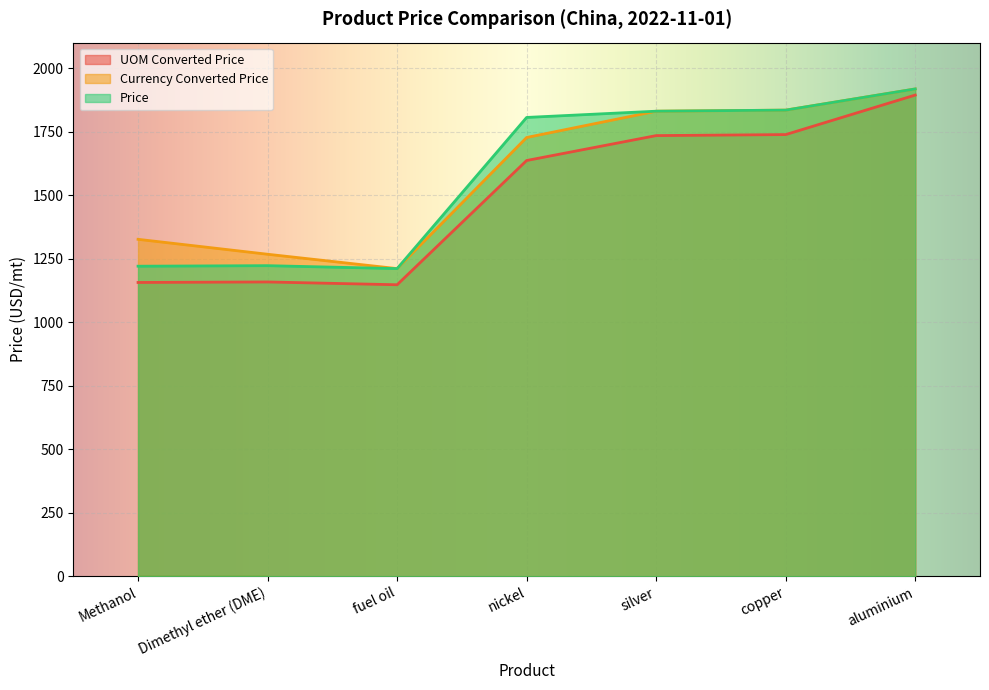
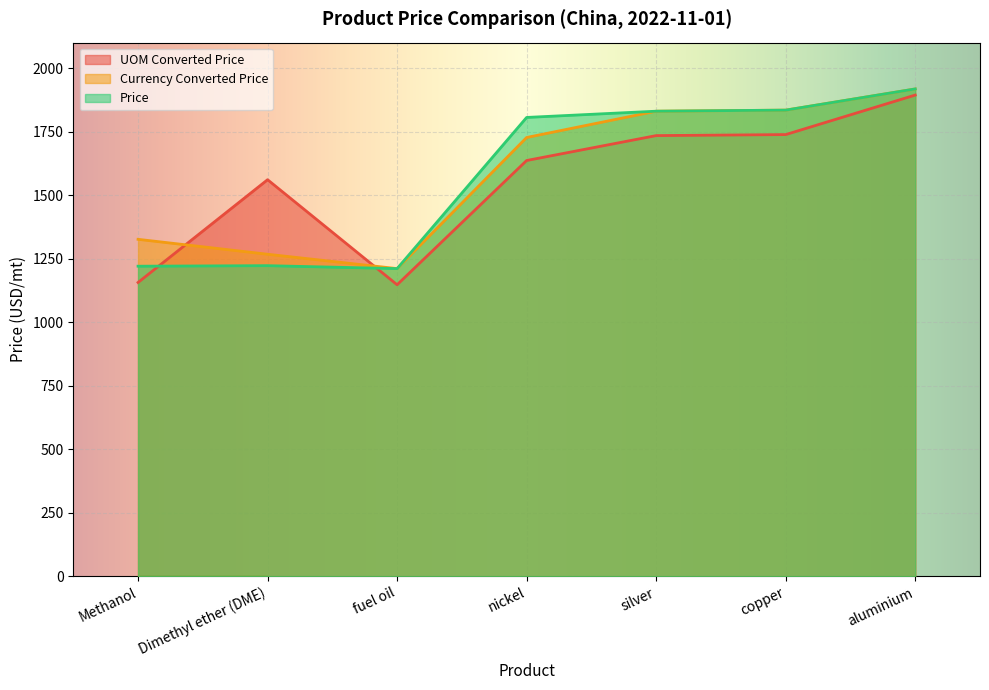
UOM Converted Price, Dimethyl ether (DME): 1160 -> 1560
